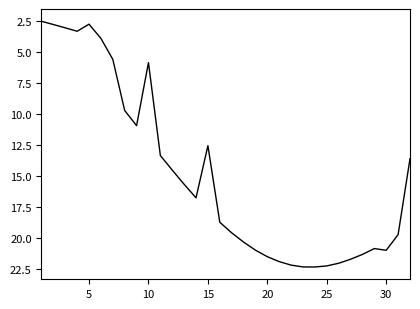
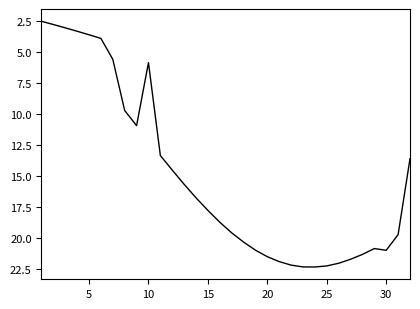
5: 2.7 -> 3.6
15: 12.5 -> 17.7
